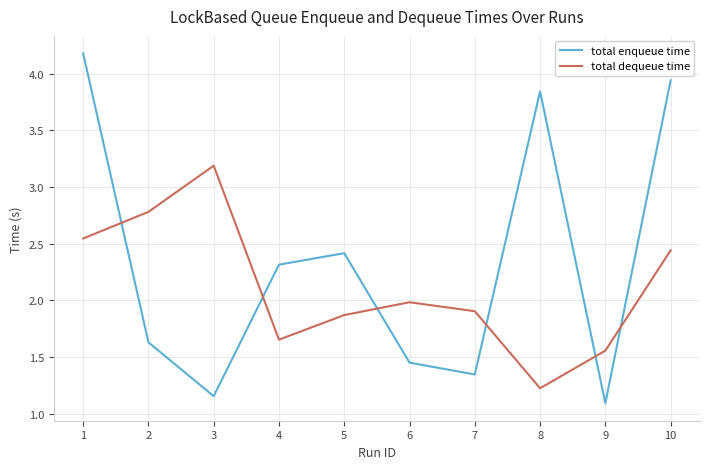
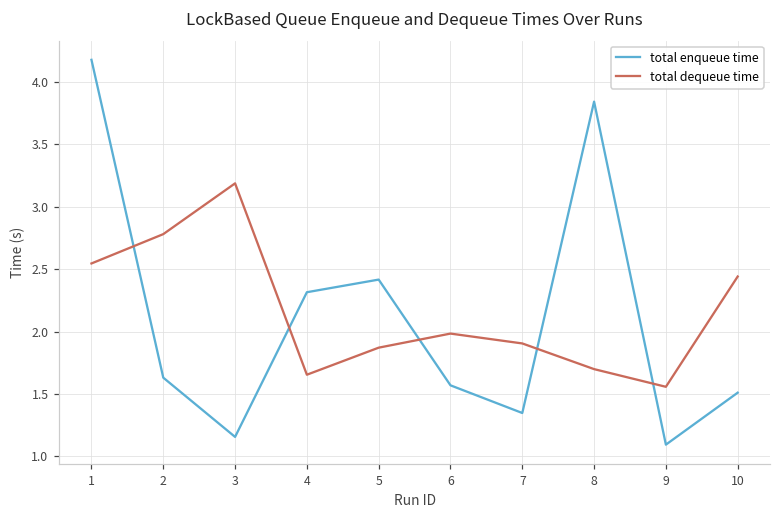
total enqueue time, 6: 1.45 -> 1.57
total dequeue time, 8: 1.23 -> 1.70
total enqueue time, 10: 3.94 -> 1.51
